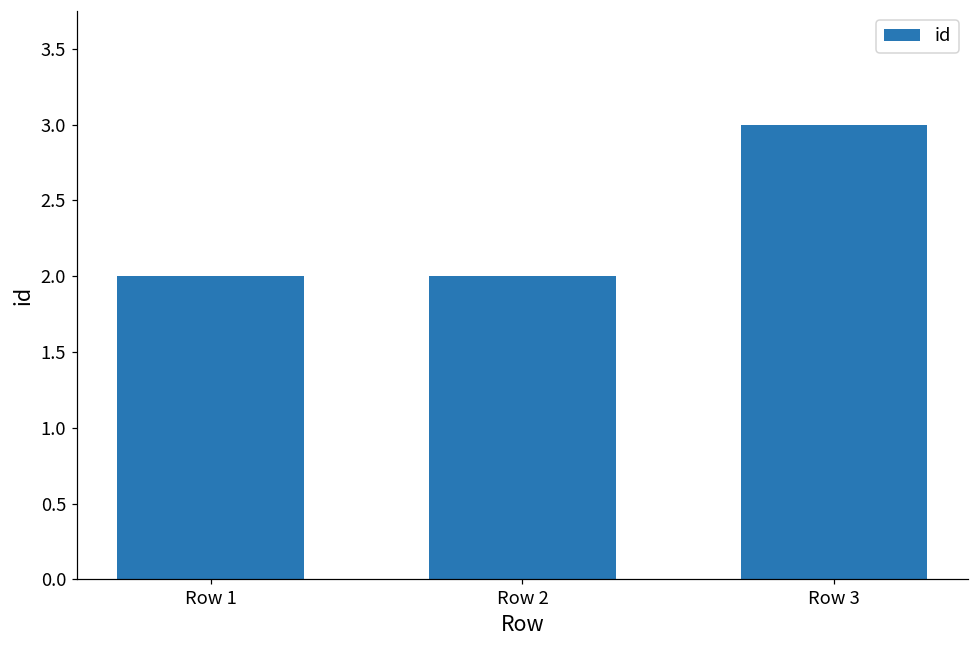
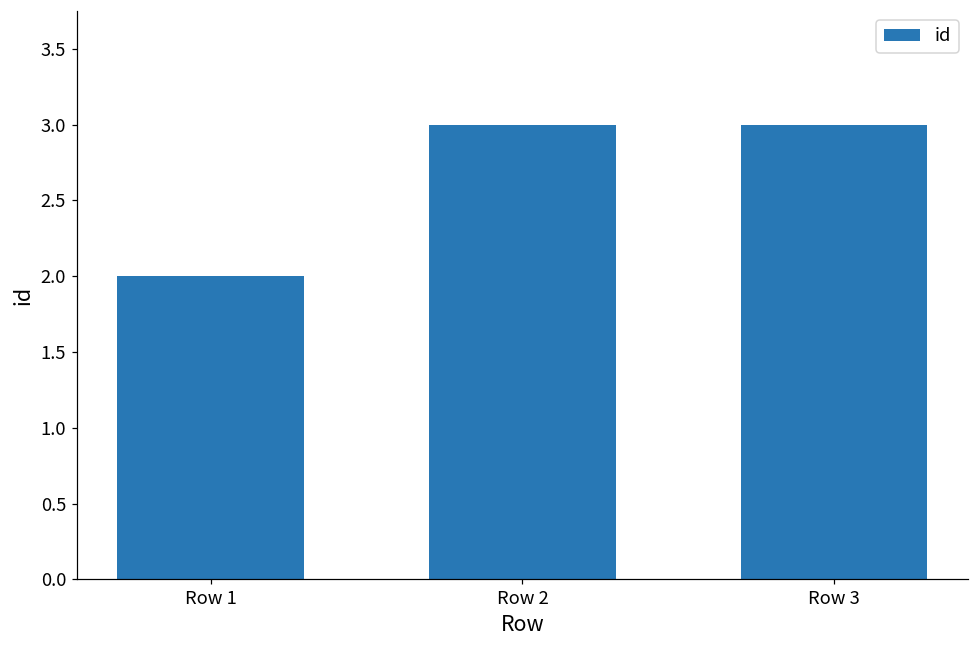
Row 2: 2 -> 3
